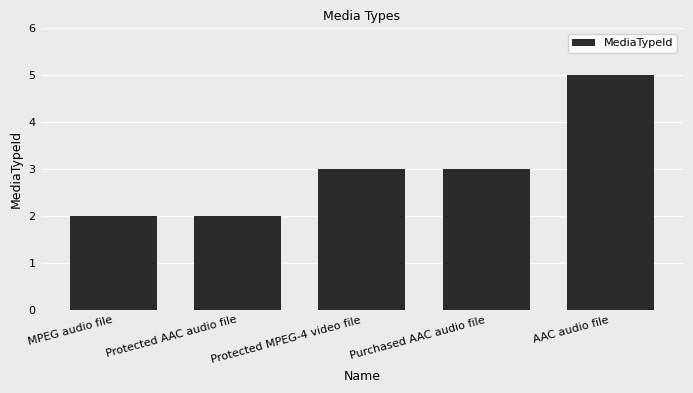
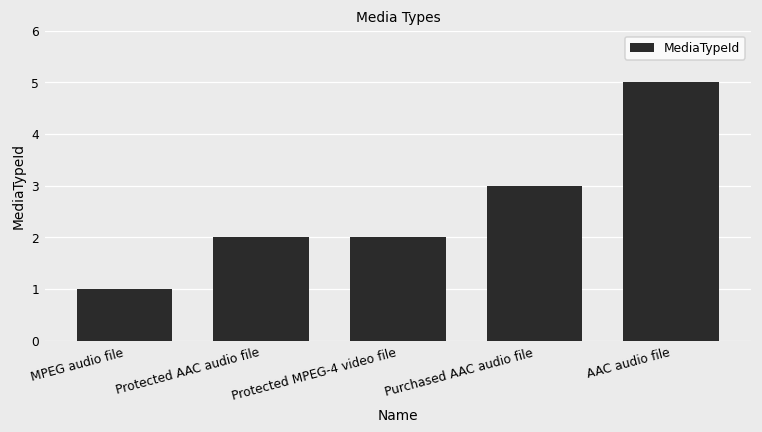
MPEG audio file: 2 -> 1
Protected MPEG-4 video file: 3 -> 2
